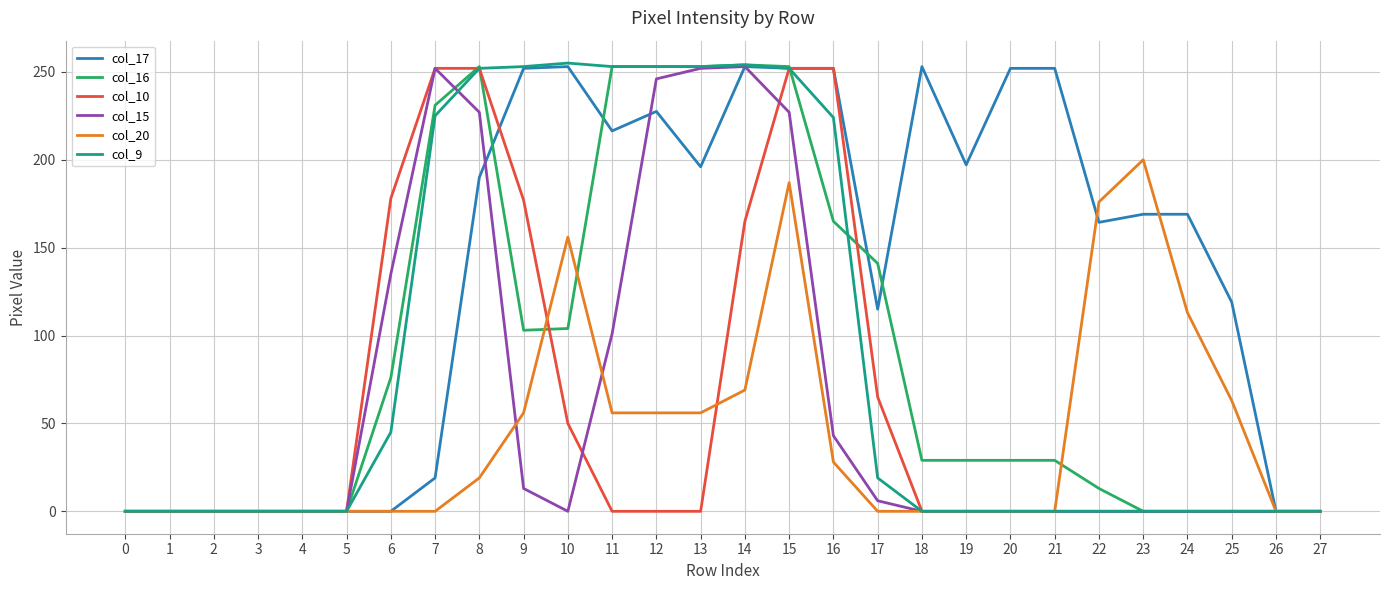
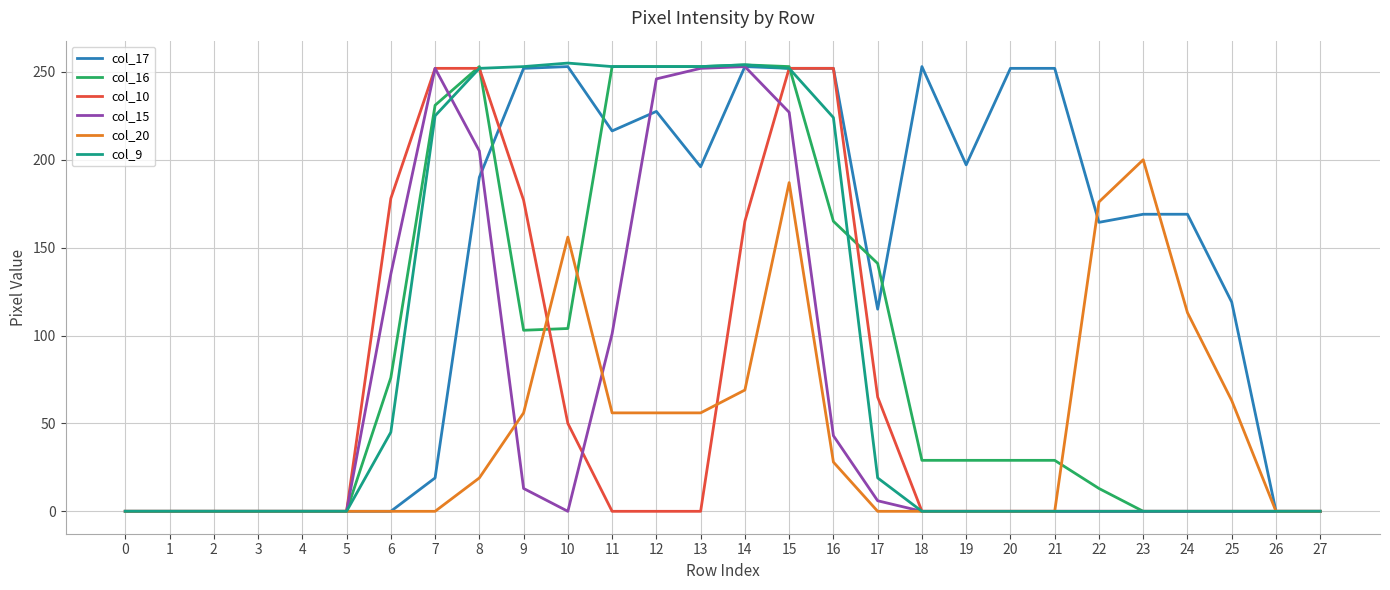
col_15, 8: 227 -> 205
